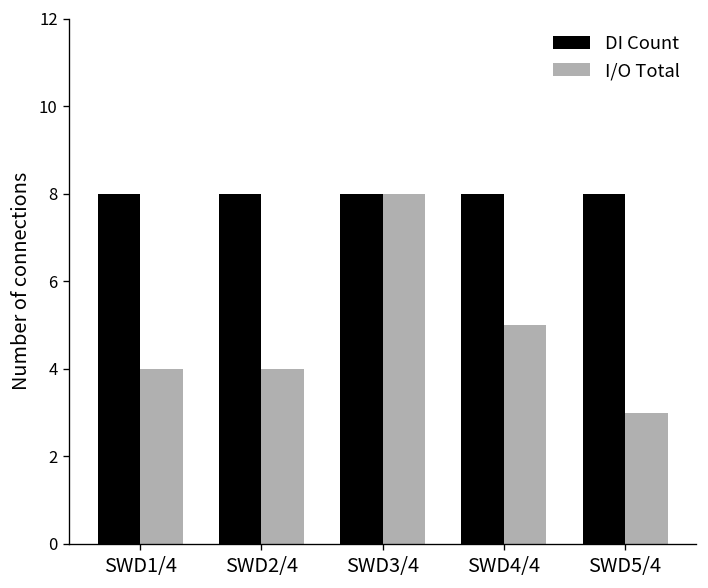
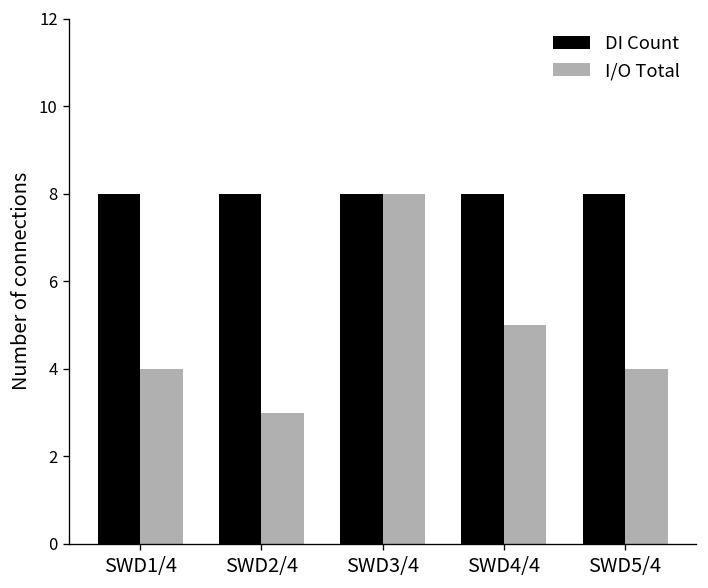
I/O Total, SWD2/4: 4 -> 3
I/O Total, SWD5/4: 3 -> 4
